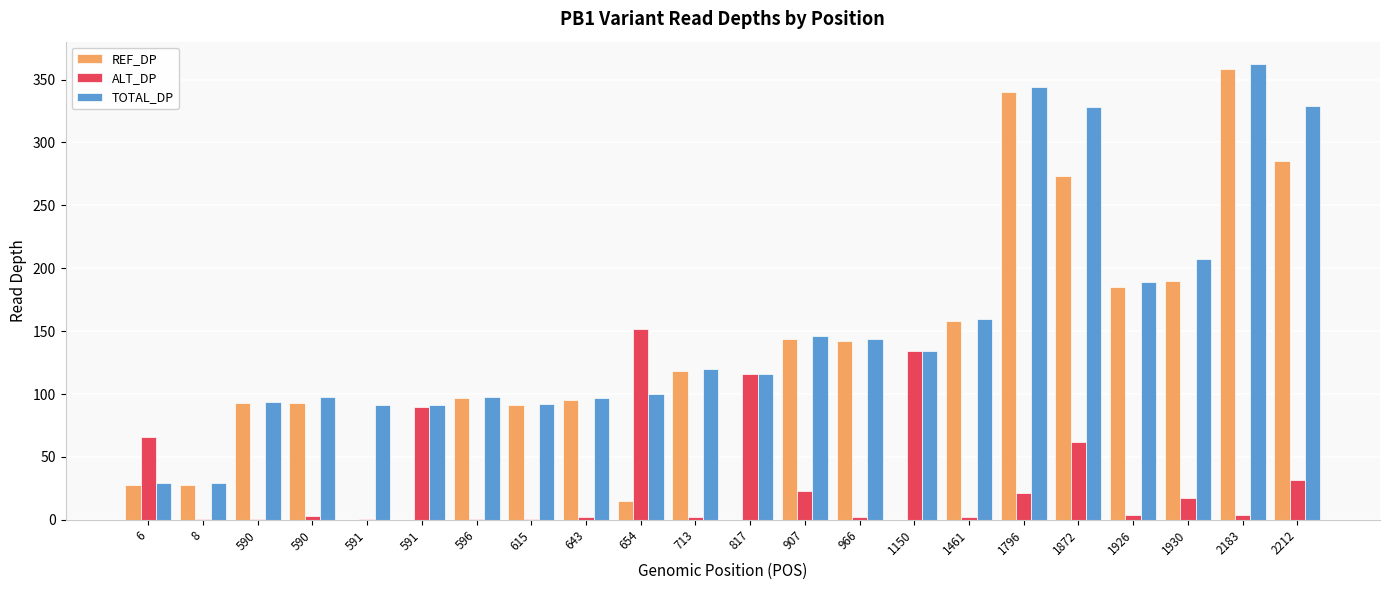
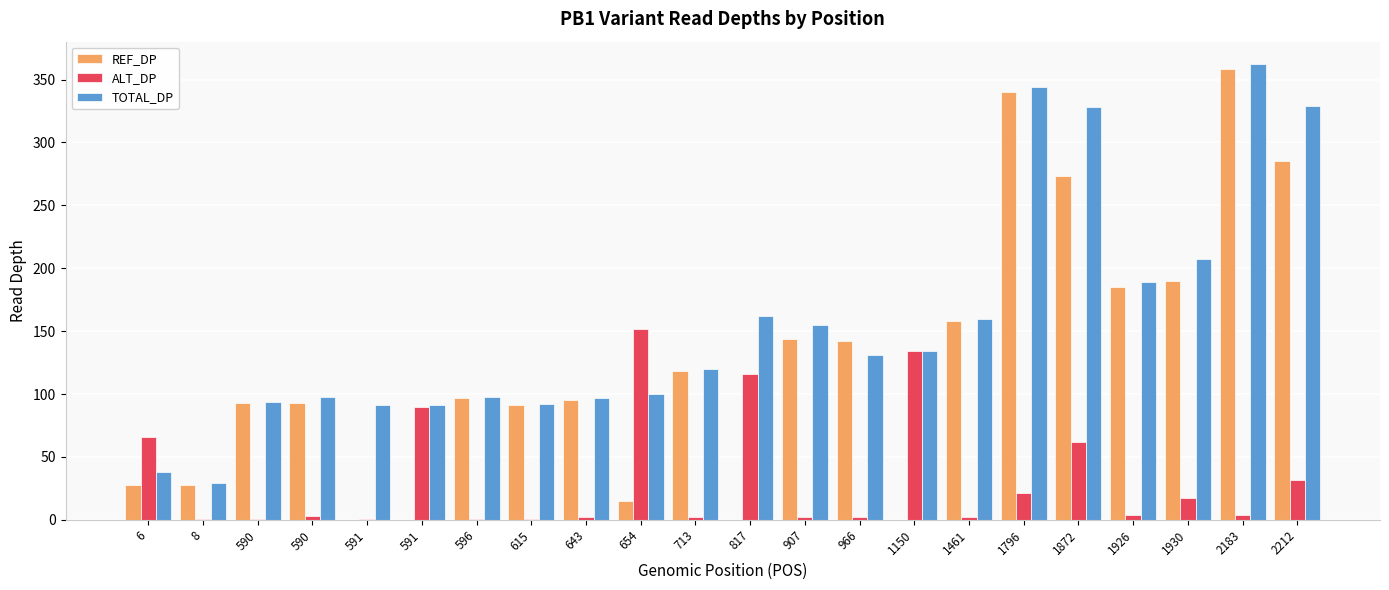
TOTAL_DP, 6: 29 -> 38
TOTAL_DP, 817: 116 -> 162
ALT_DP, 907: 23 -> 2
TOTAL_DP, 907: 146 -> 155
TOTAL_DP, 966: 144 -> 131
